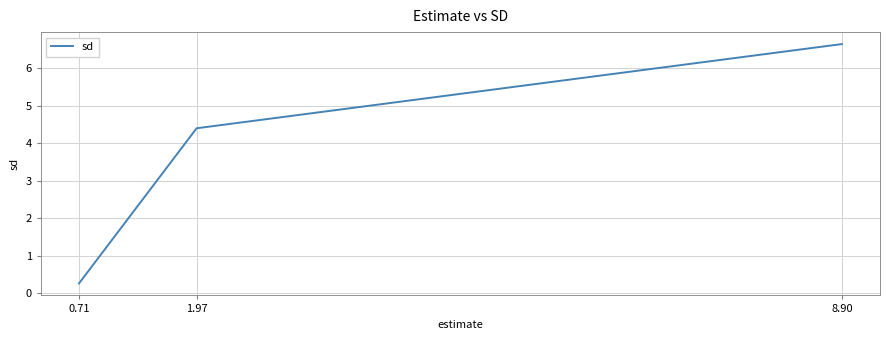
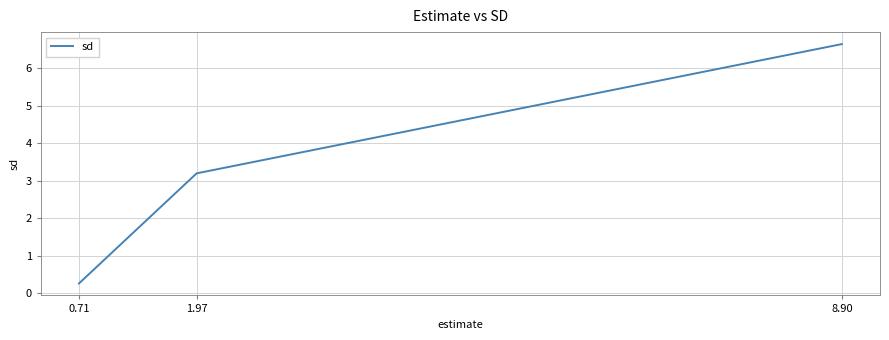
1.97: 4.4 -> 3.2
